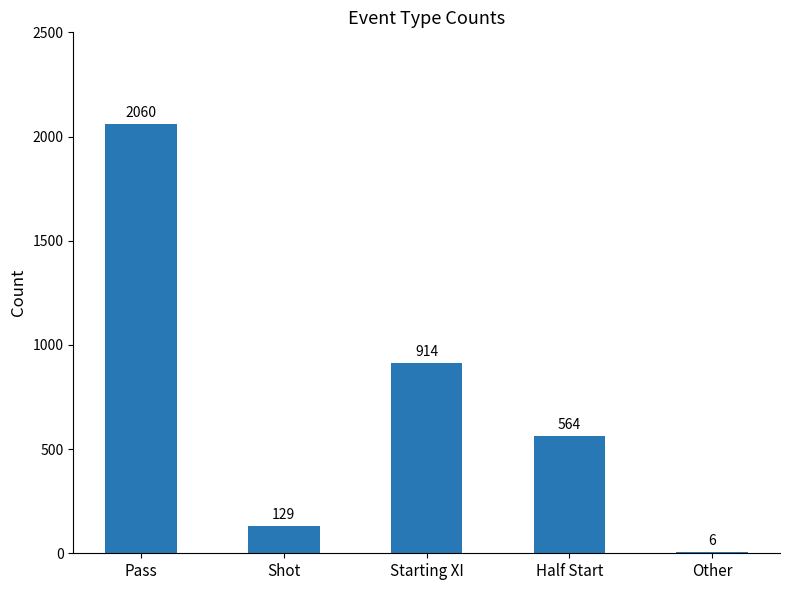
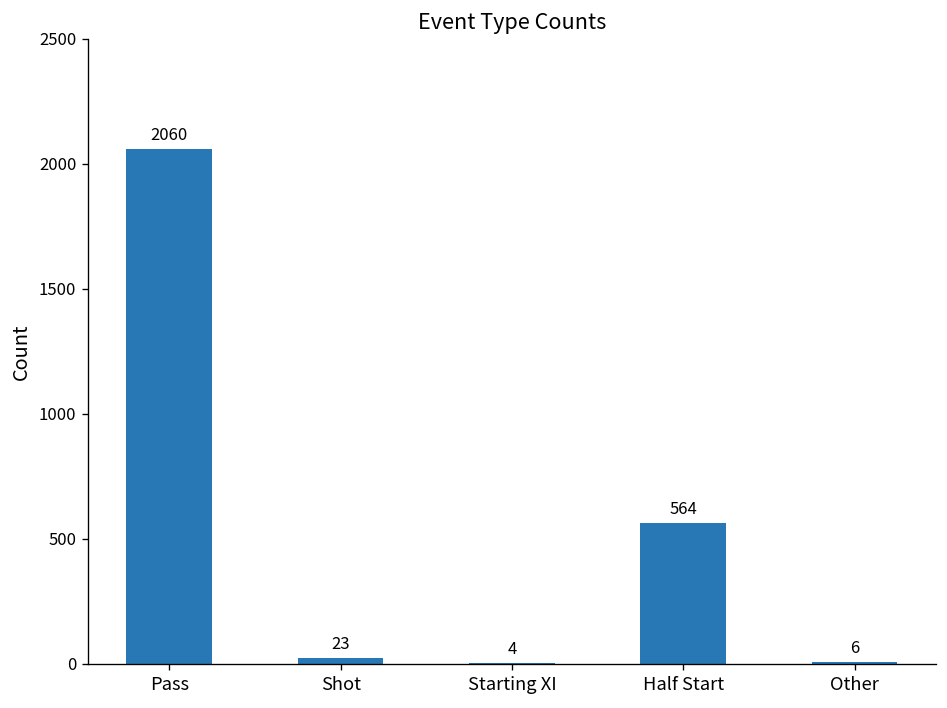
Shot: 129 -> 23
Starting XI: 914 -> 4
